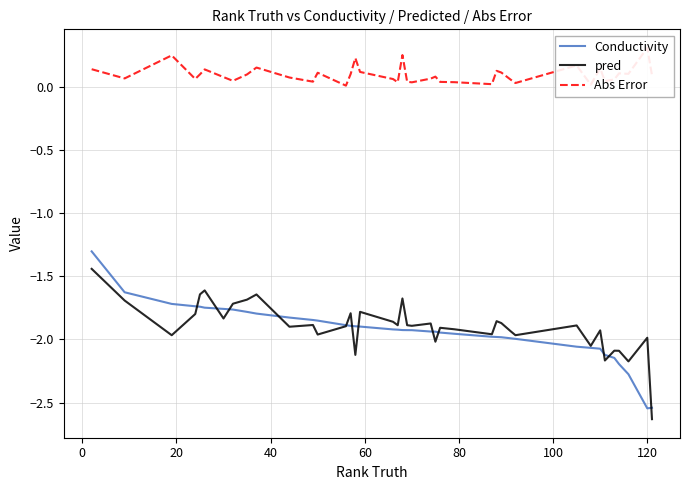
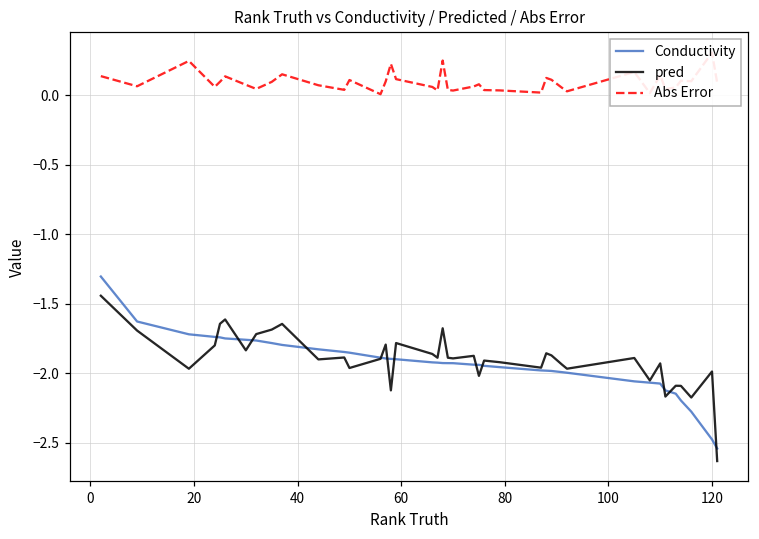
Conductivity, 120: -2.55 -> -2.48
